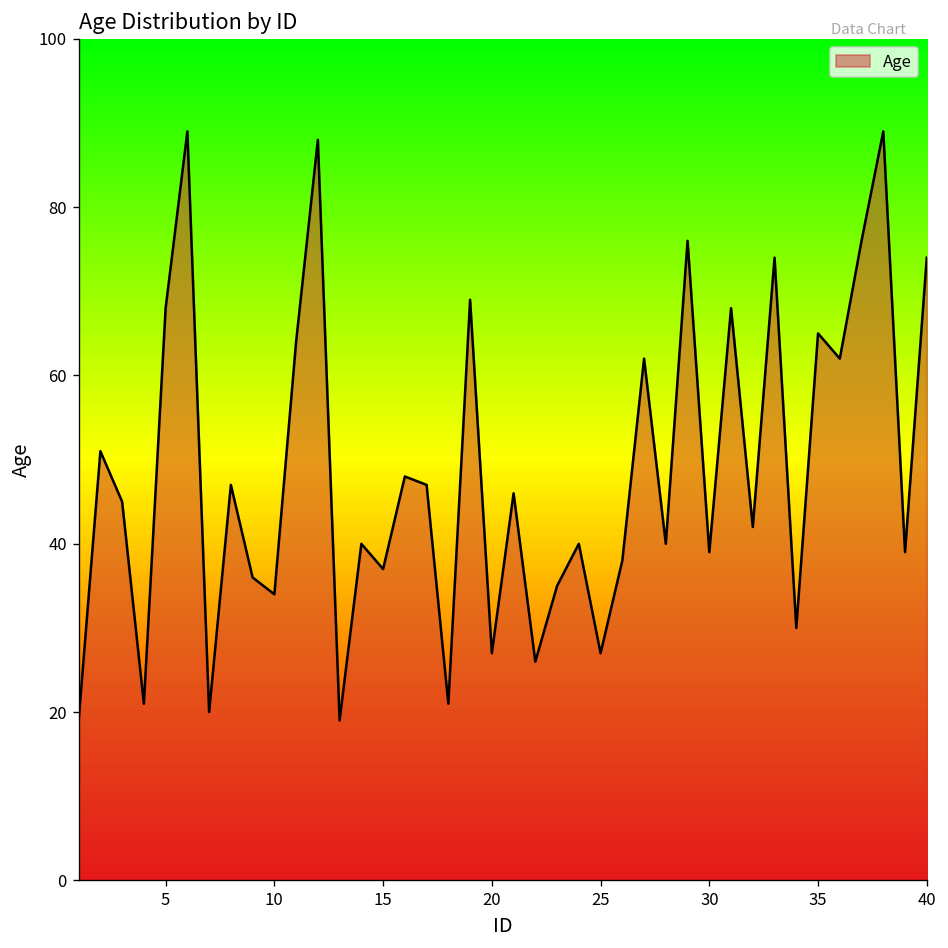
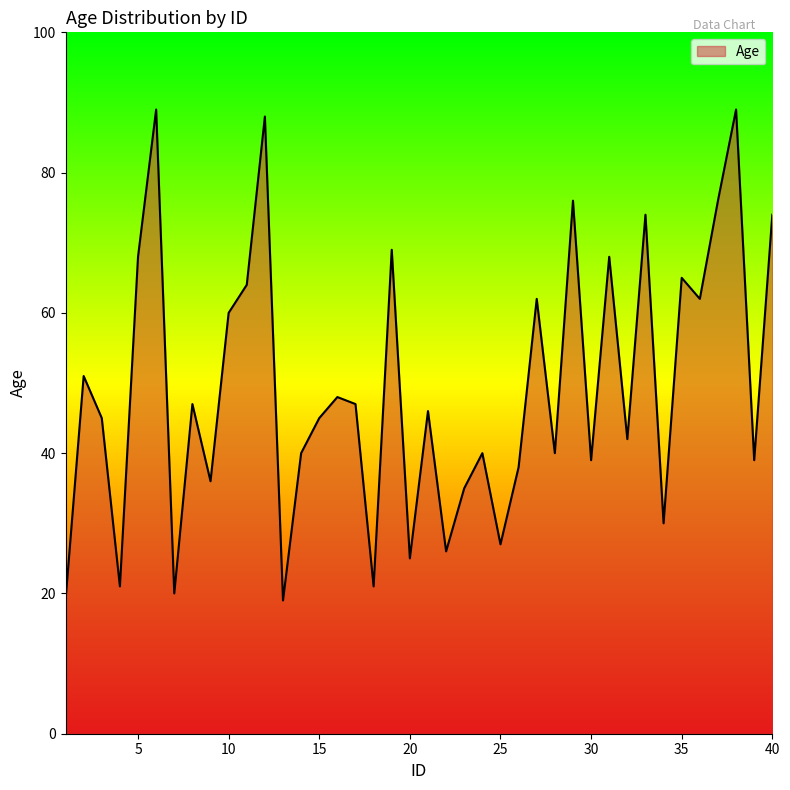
10: 34 -> 60
15: 37 -> 45
20: 27 -> 25
